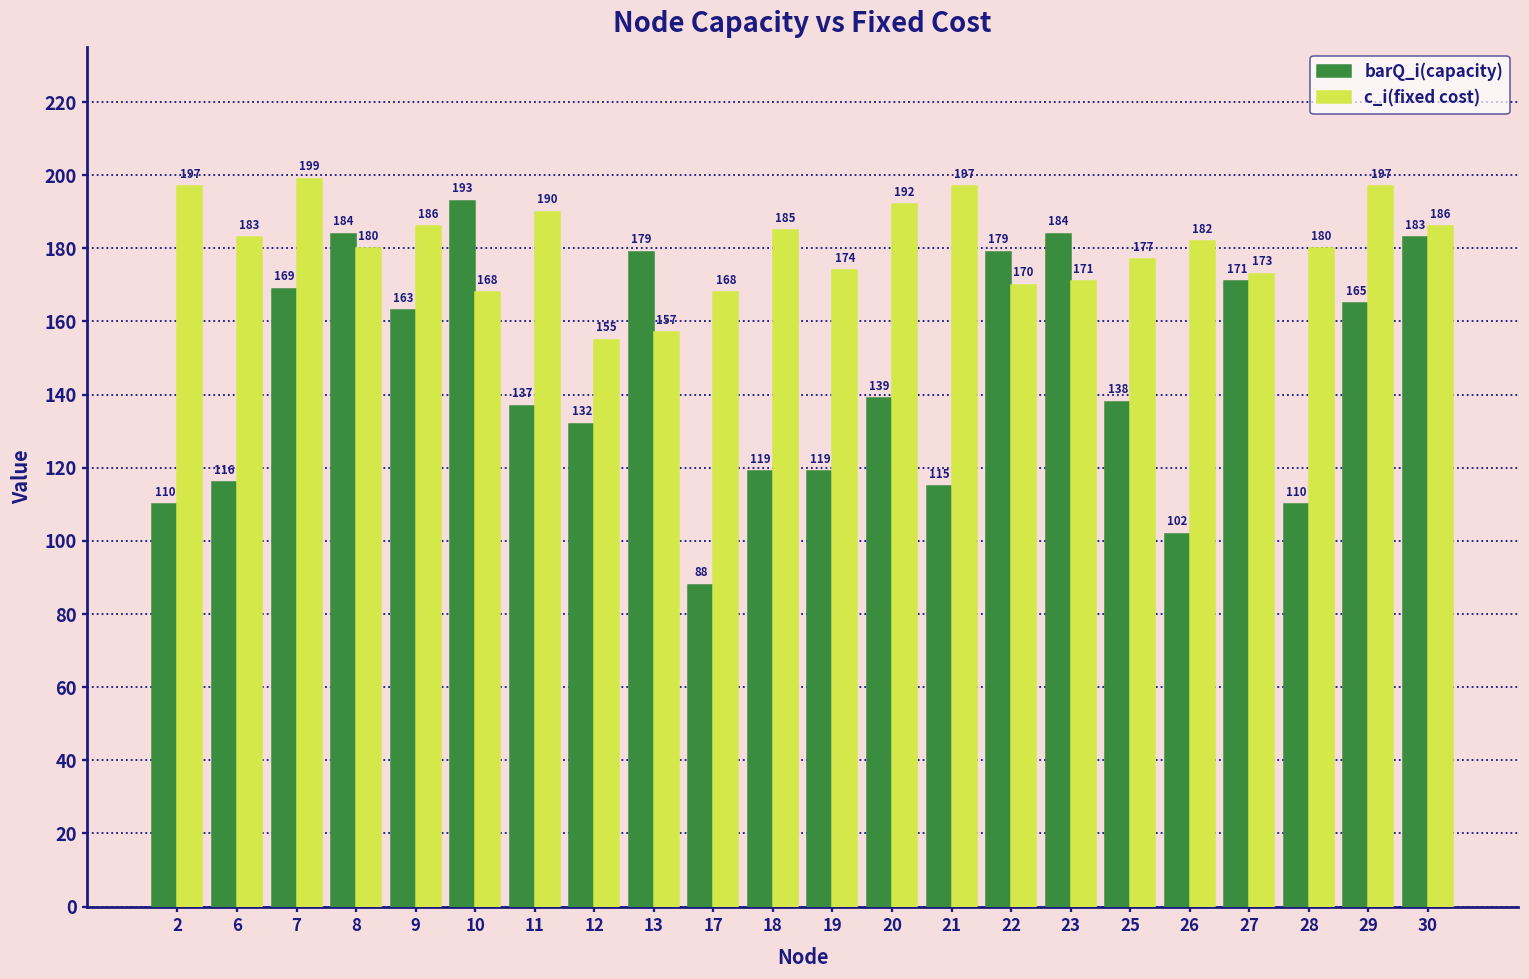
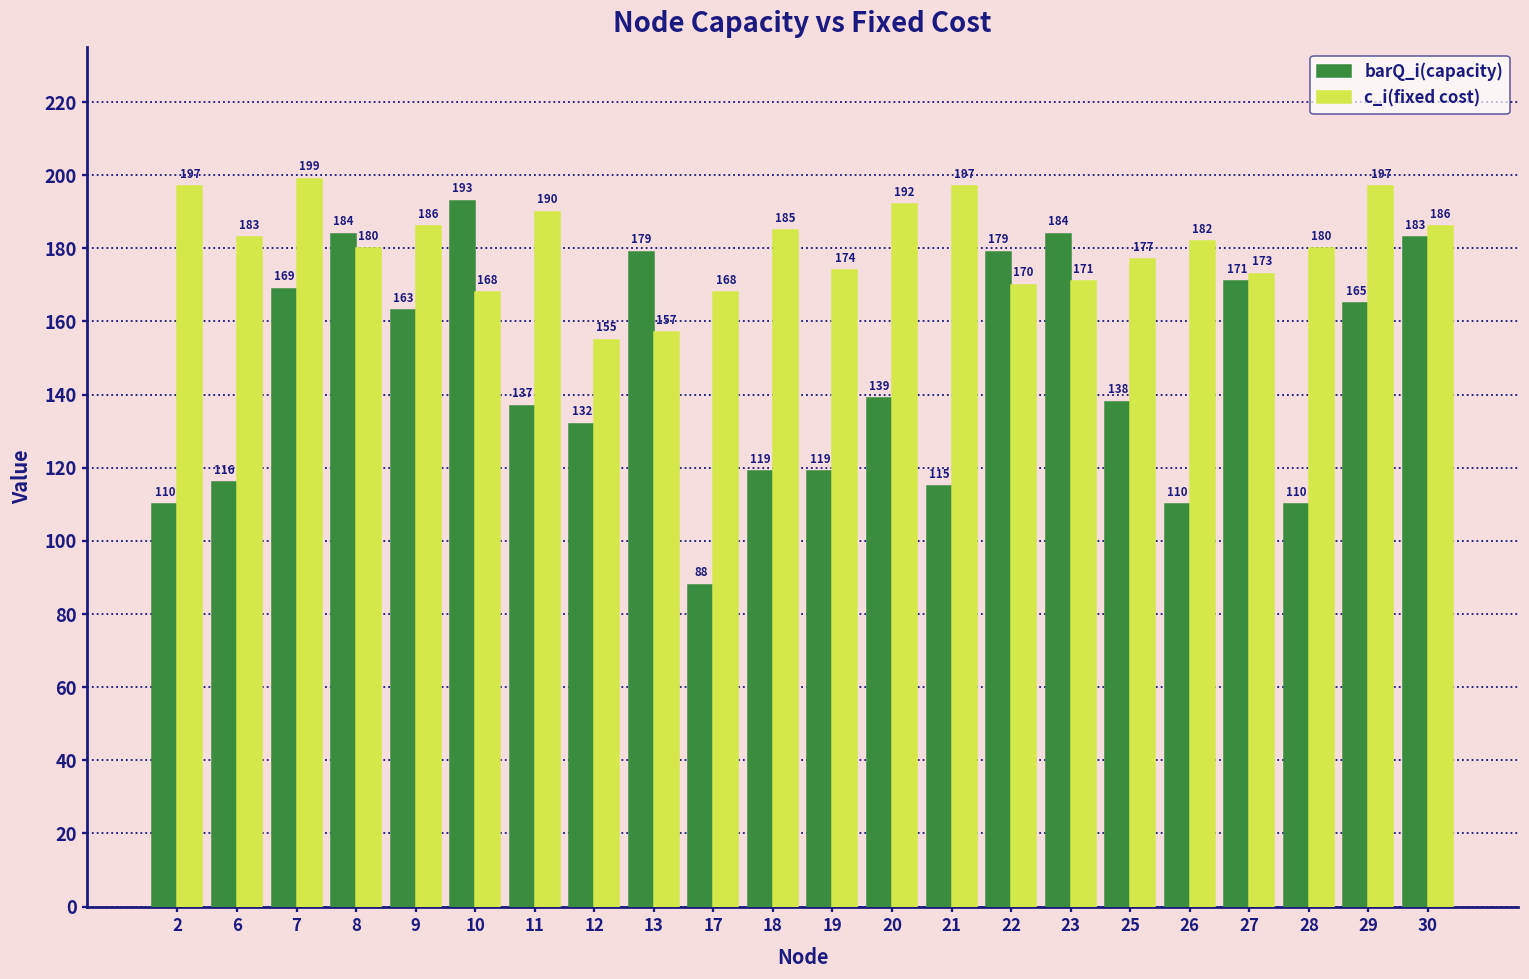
barQ_i(capacity), 26: 102 -> 110
